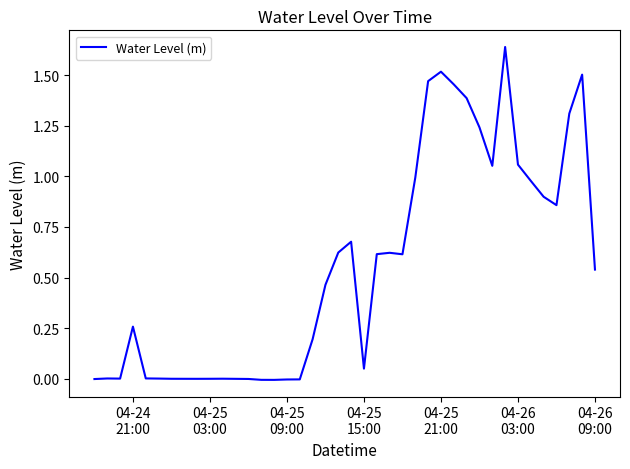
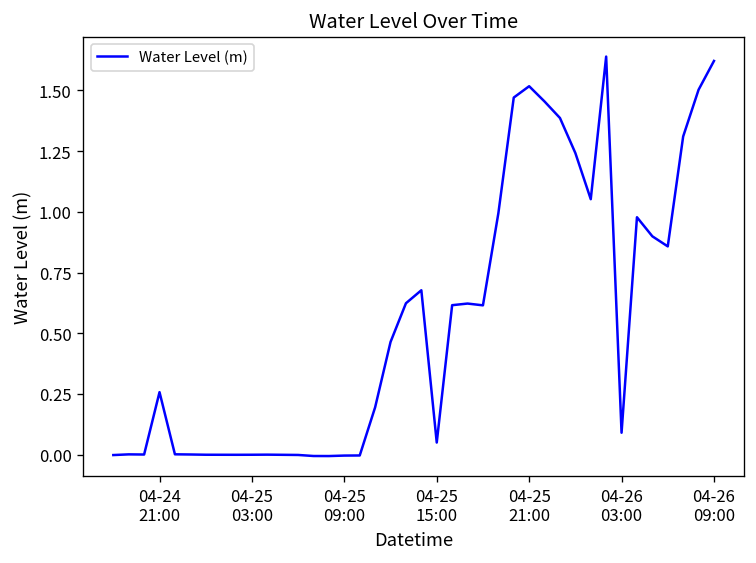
04-26 03:00: 1.06 -> 0.09
04-26 09:00: 0.54 -> 1.62
